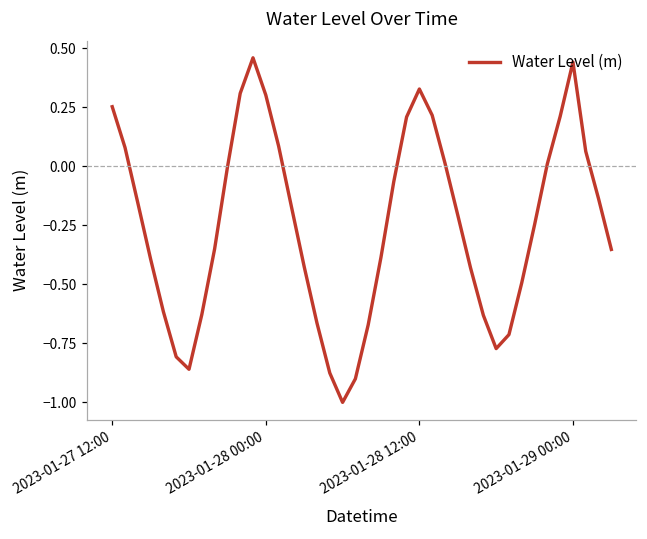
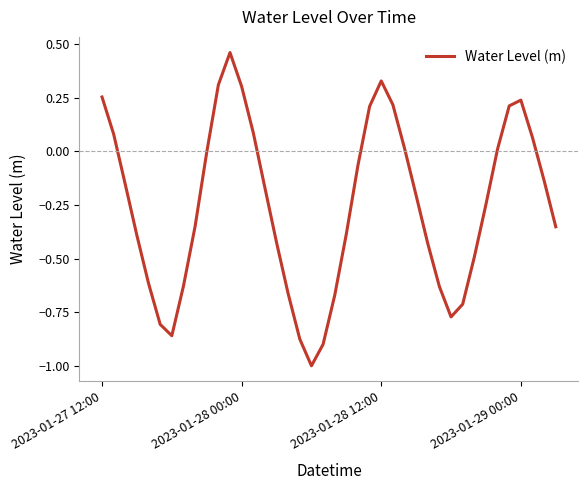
2023-01-29 00:00: 0.44 -> 0.24
